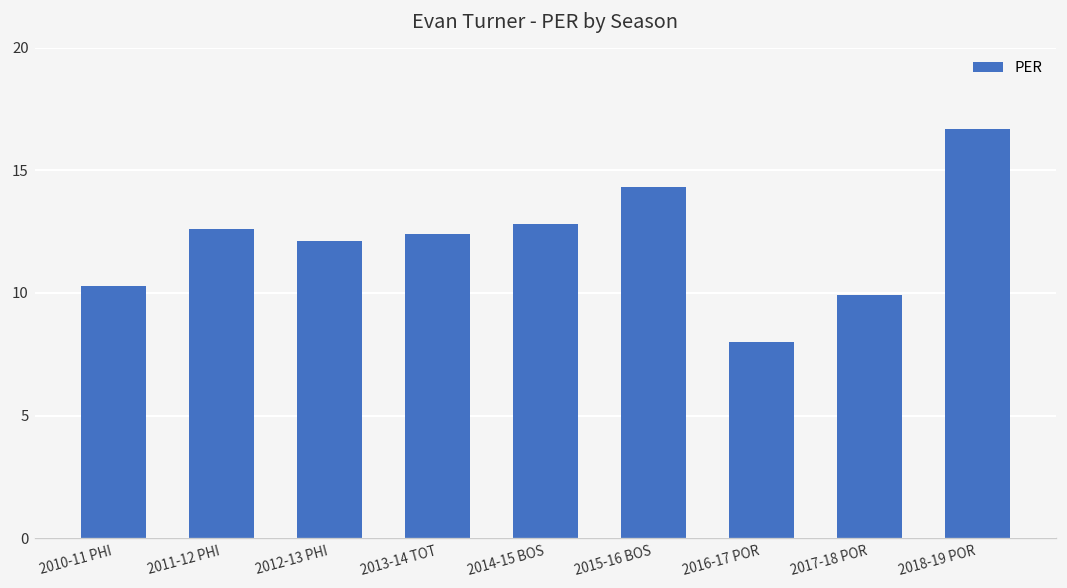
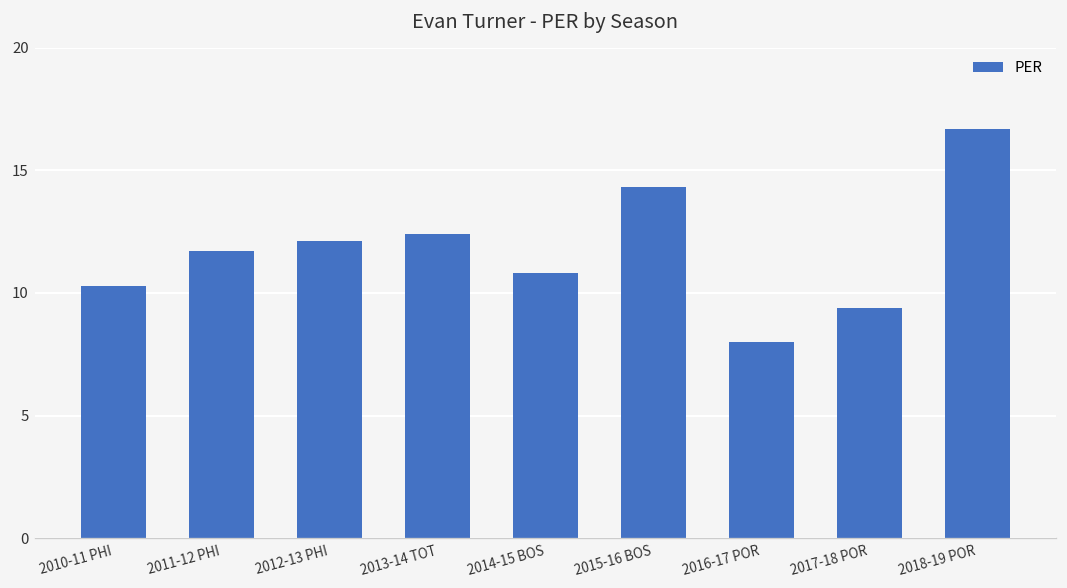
2011-12 PHI: 12.6 -> 11.7
2014-15 BOS: 12.8 -> 10.8
2017-18 POR: 9.9 -> 9.4
